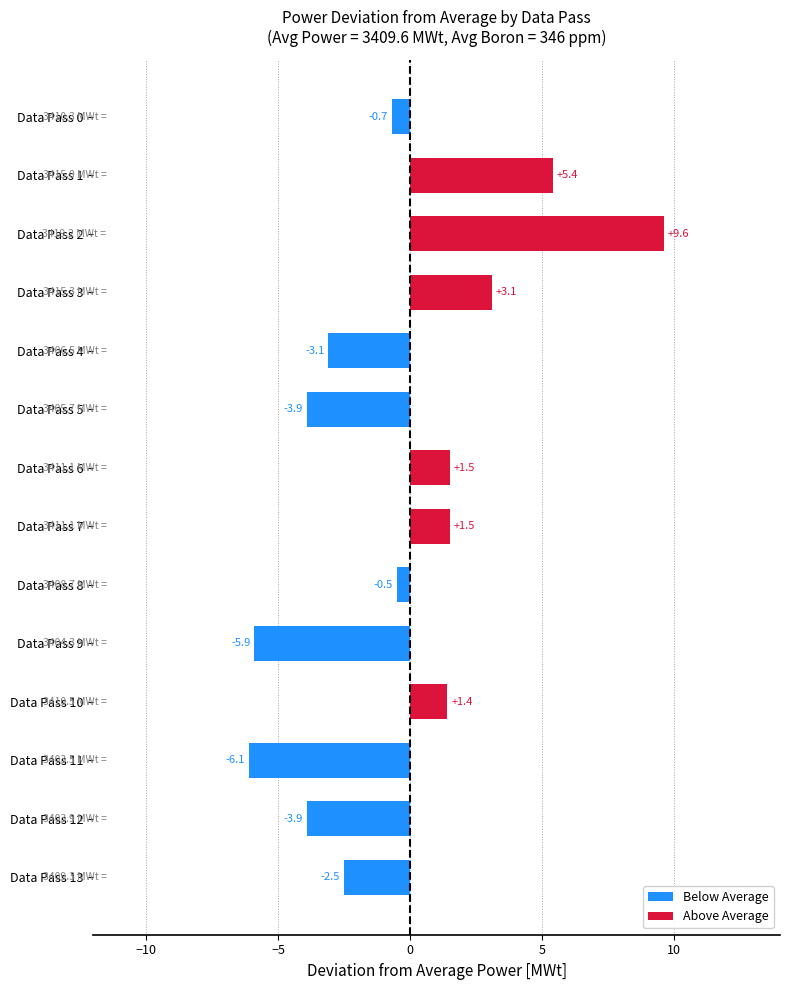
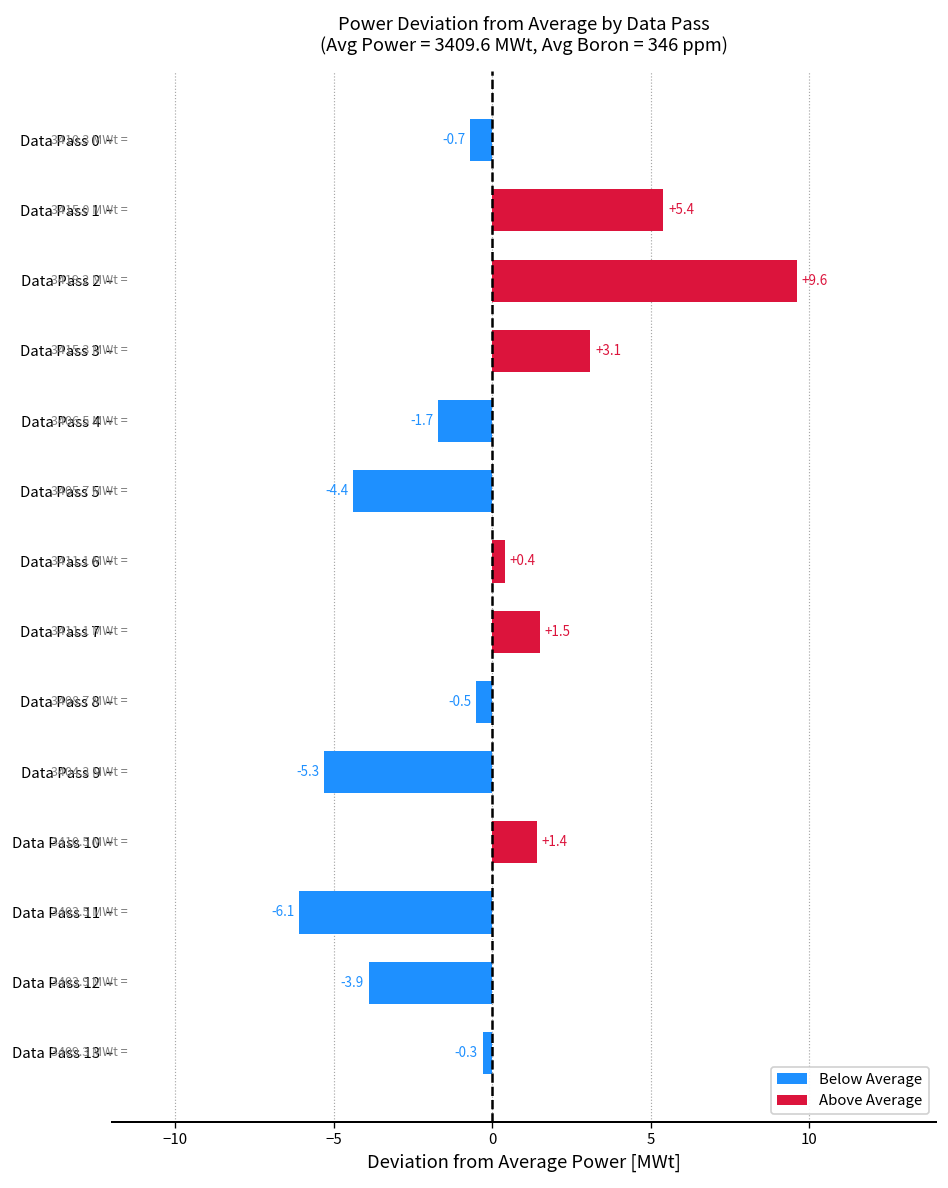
Data Pass 4: -3.1 -> -1.7
Data Pass 5: -3.9 -> -4.4
Data Pass 6: +1.5 -> +0.4
Data Pass 9: -5.9 -> -5.3
Data Pass 13: -2.5 -> -0.3
